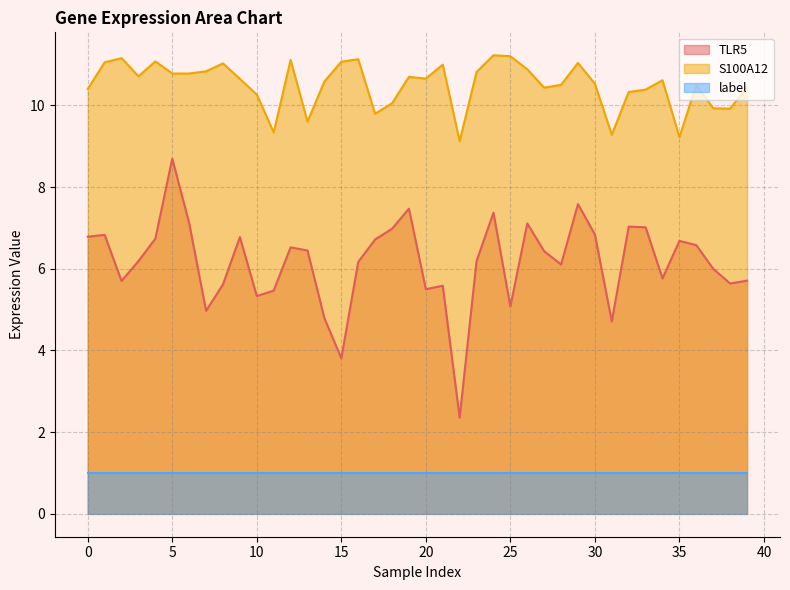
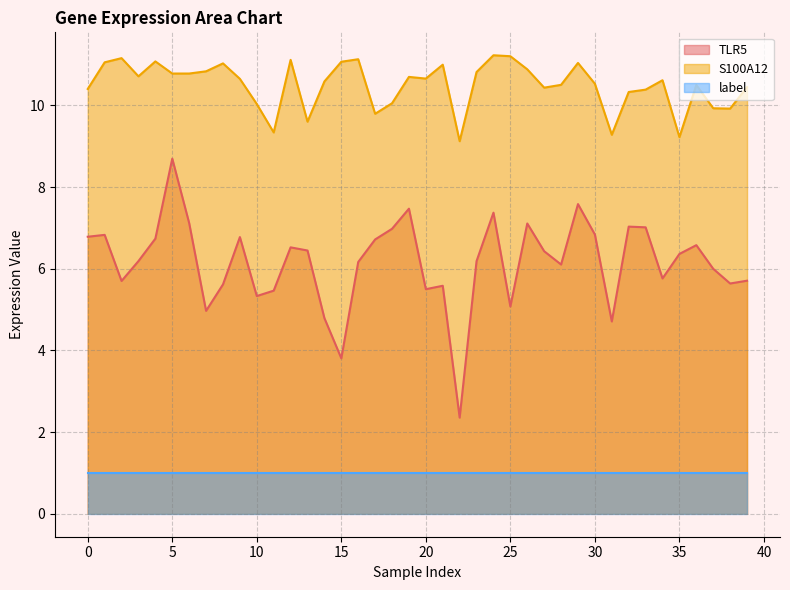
S100A12, 10: 10.3 -> 10.0
TLR5, 35: 6.7 -> 6.4
